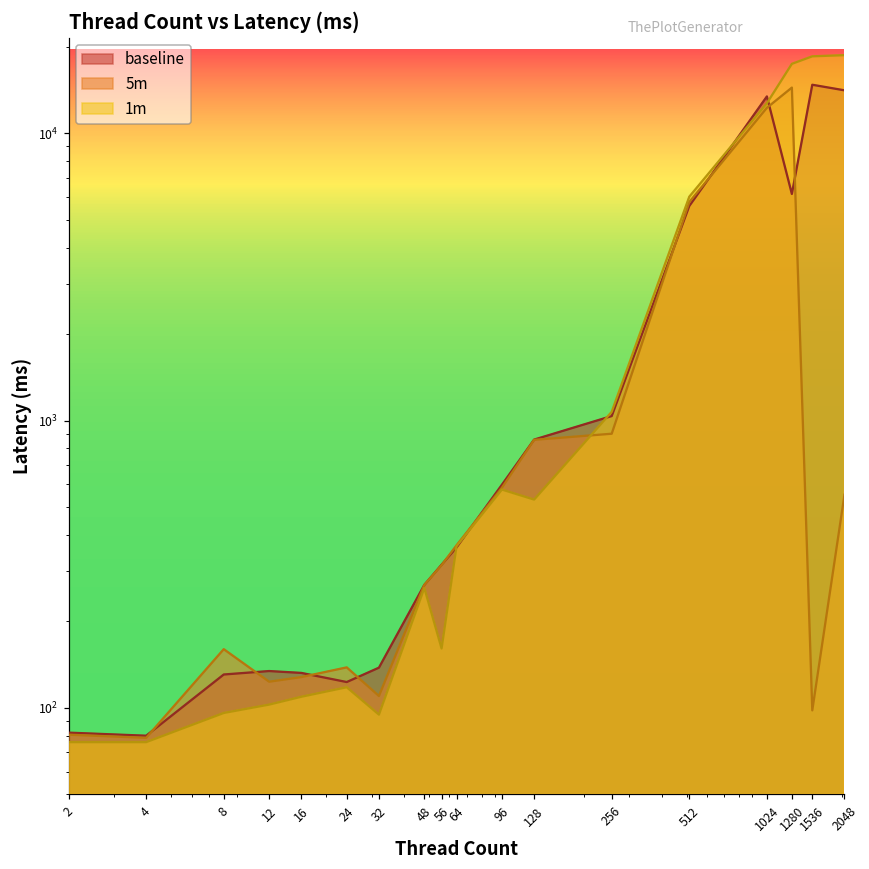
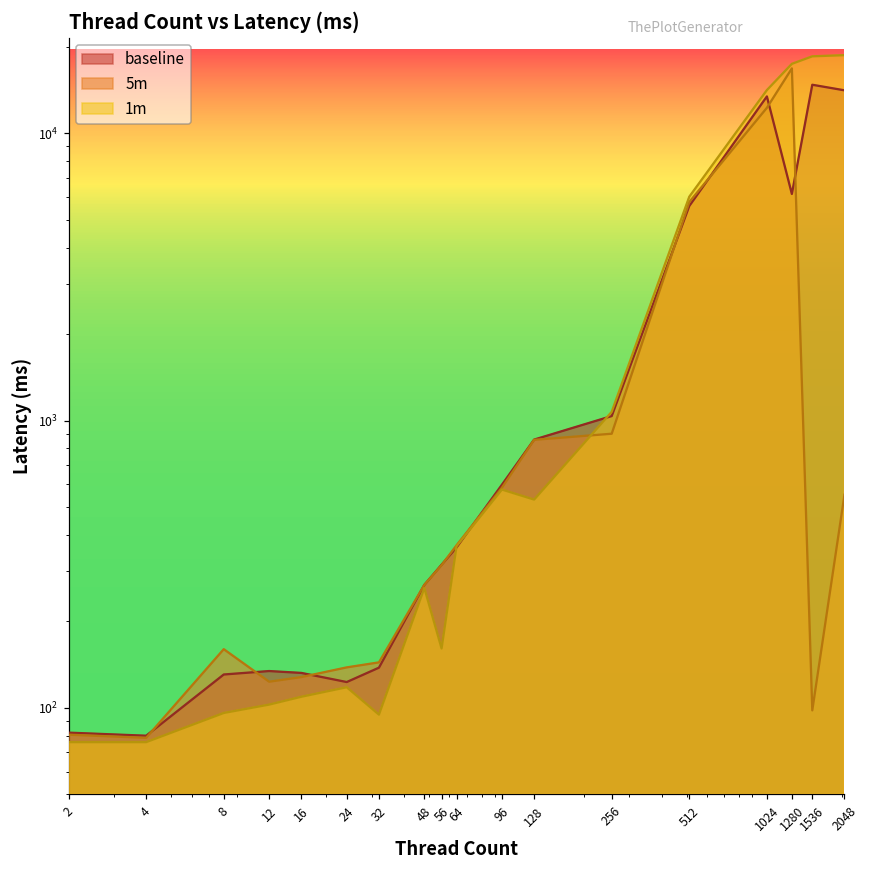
5m, 32: 110 -> 140
1m, 1024: 13000 -> 14000
5m, 1280: 14000 -> 17000
